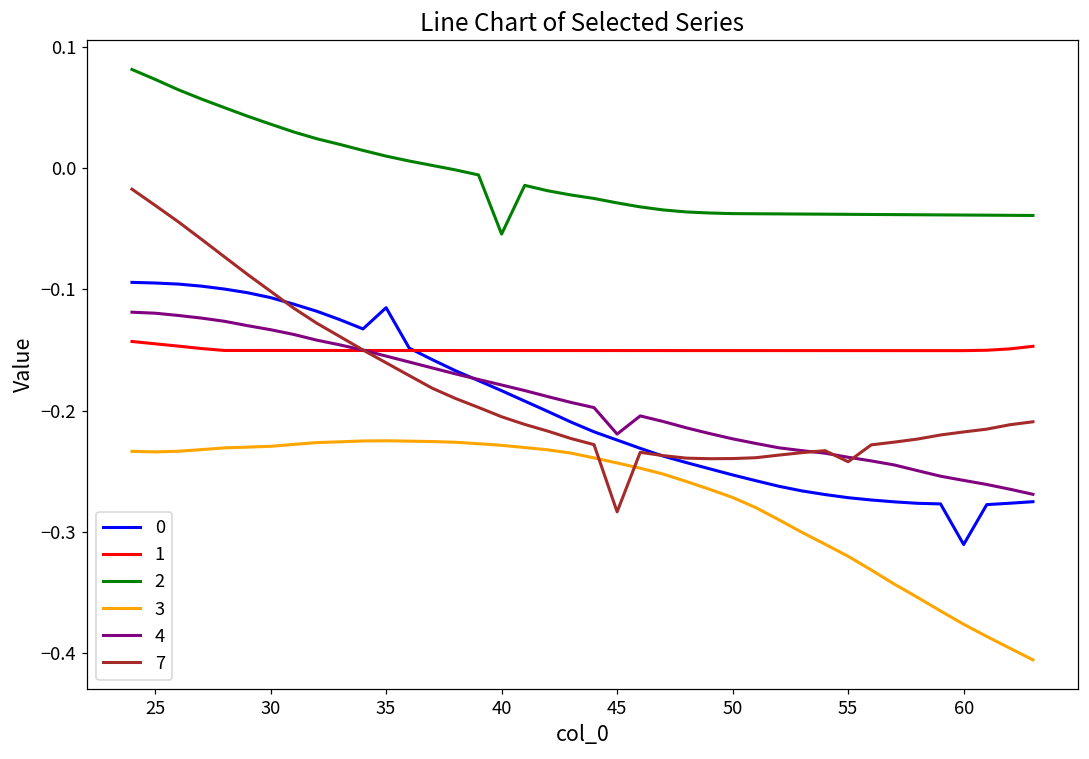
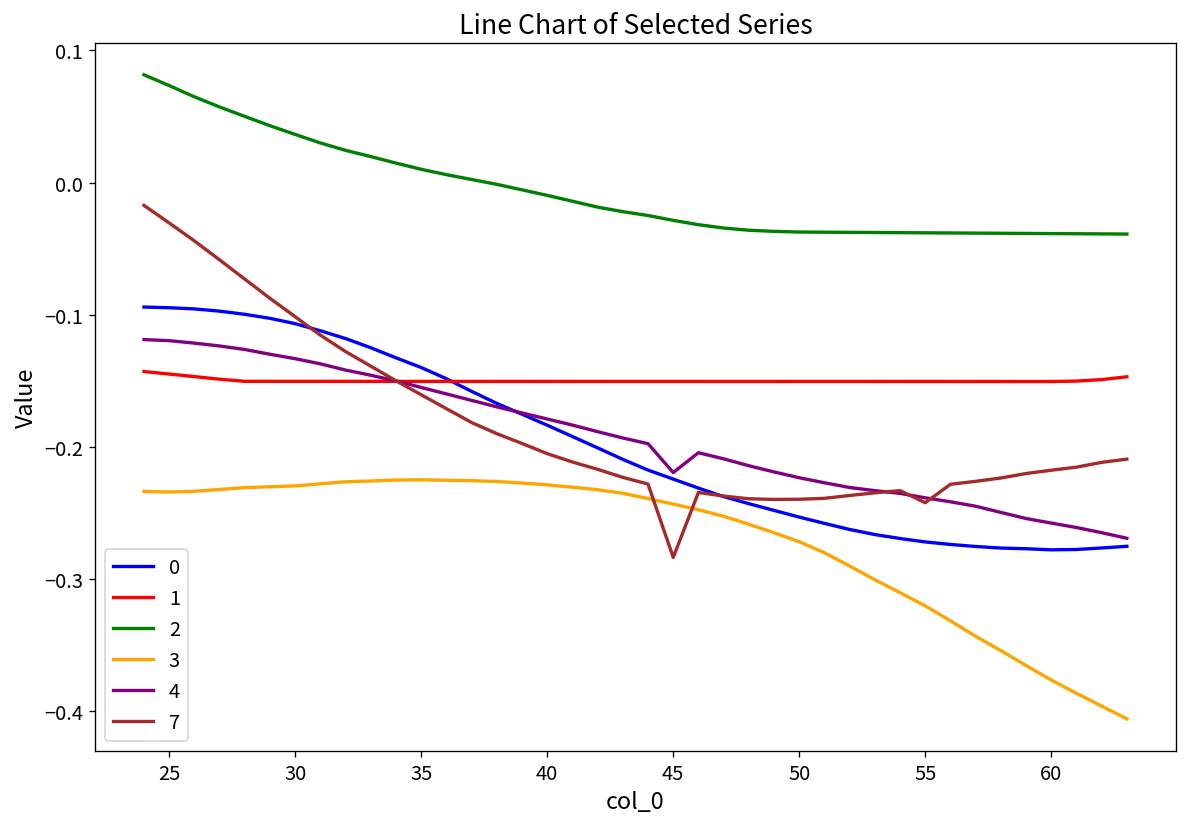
0, 35: -0.115 -> -0.140
2, 40: -0.054 -> -0.010
0, 60: -0.311 -> -0.278
